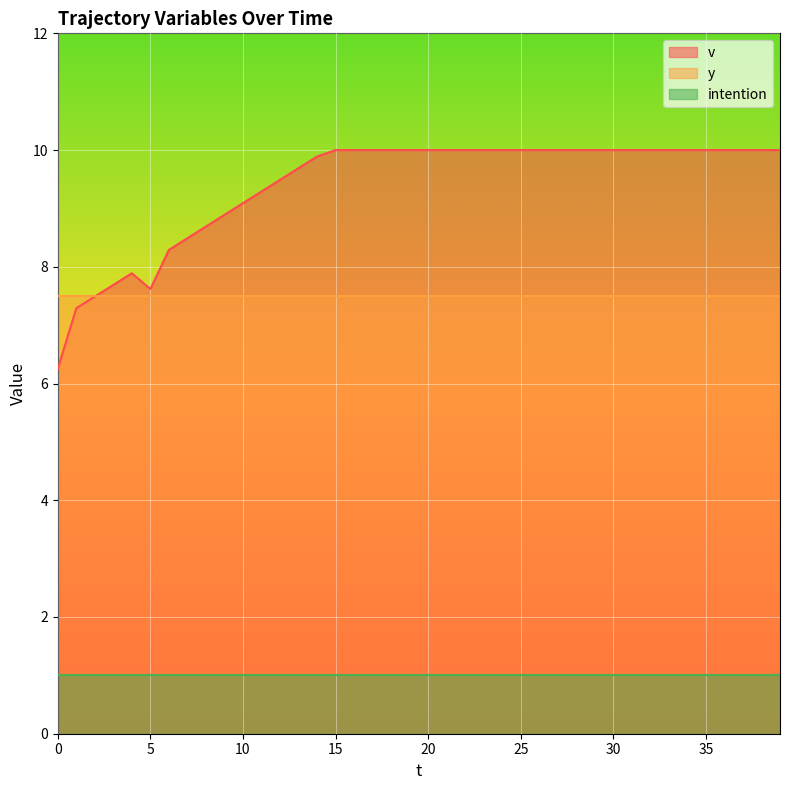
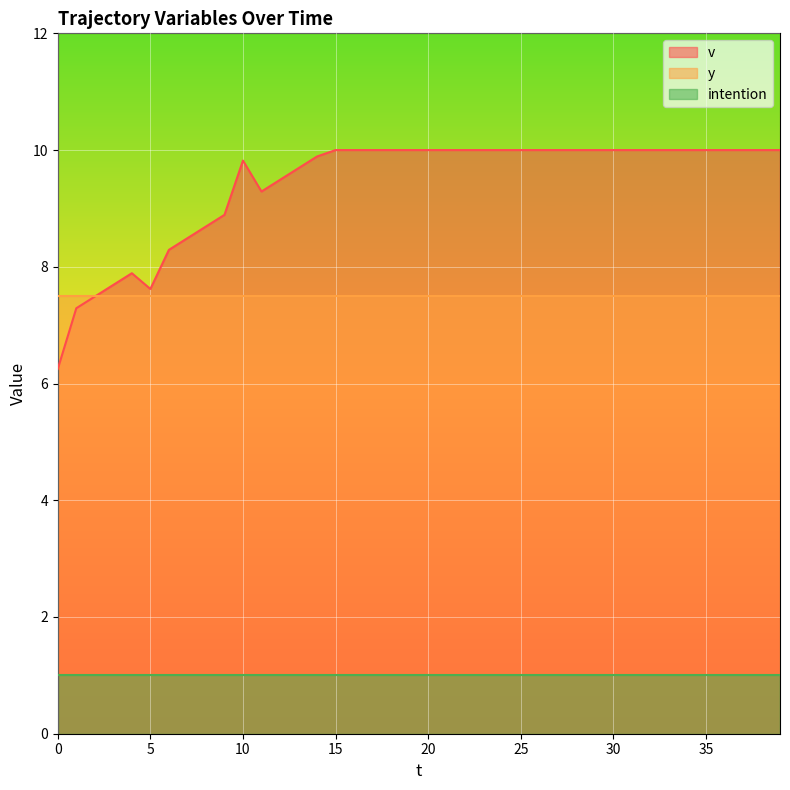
v, 10: 9.1 -> 9.8
